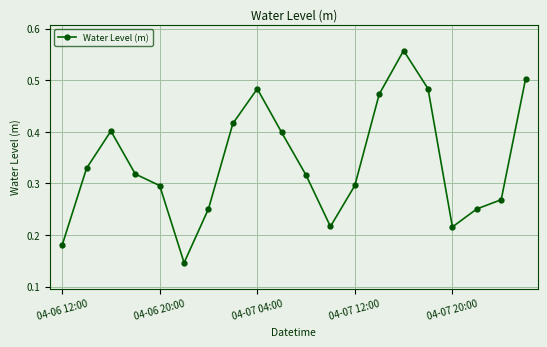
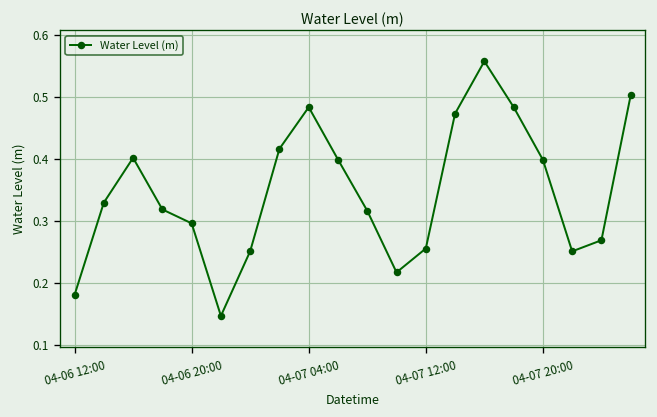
04-07 12:00: 0.30 -> 0.26
04-07 20:00: 0.22 -> 0.40
